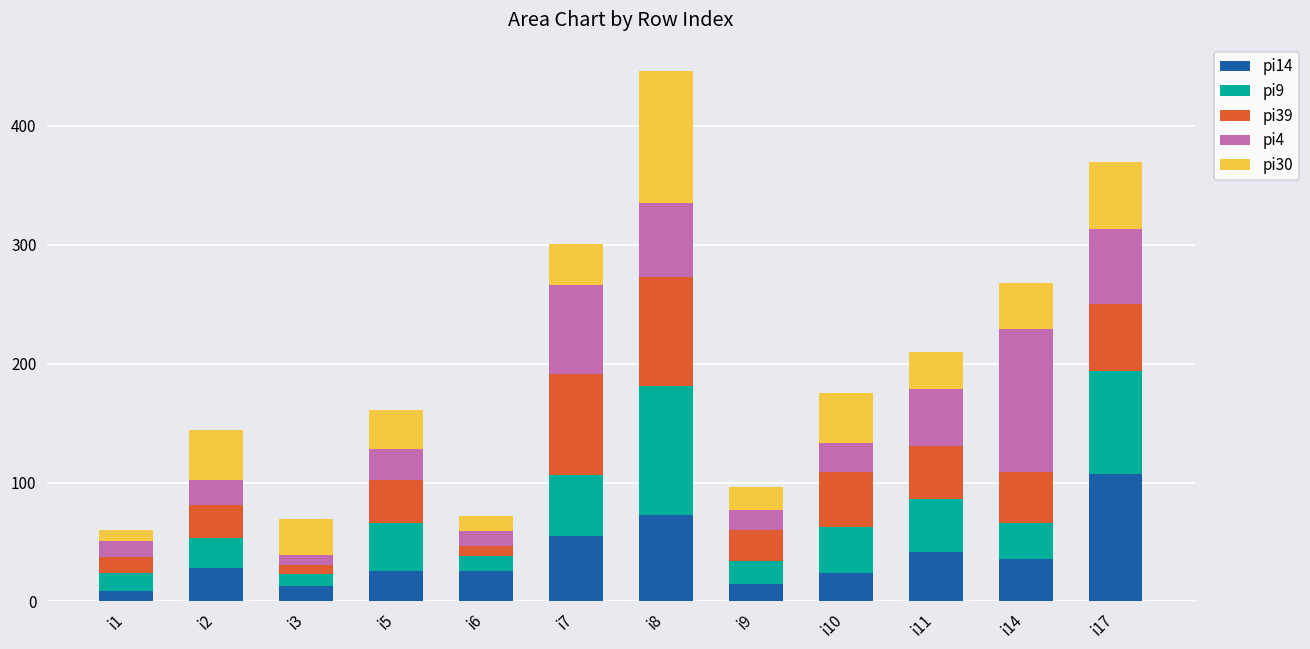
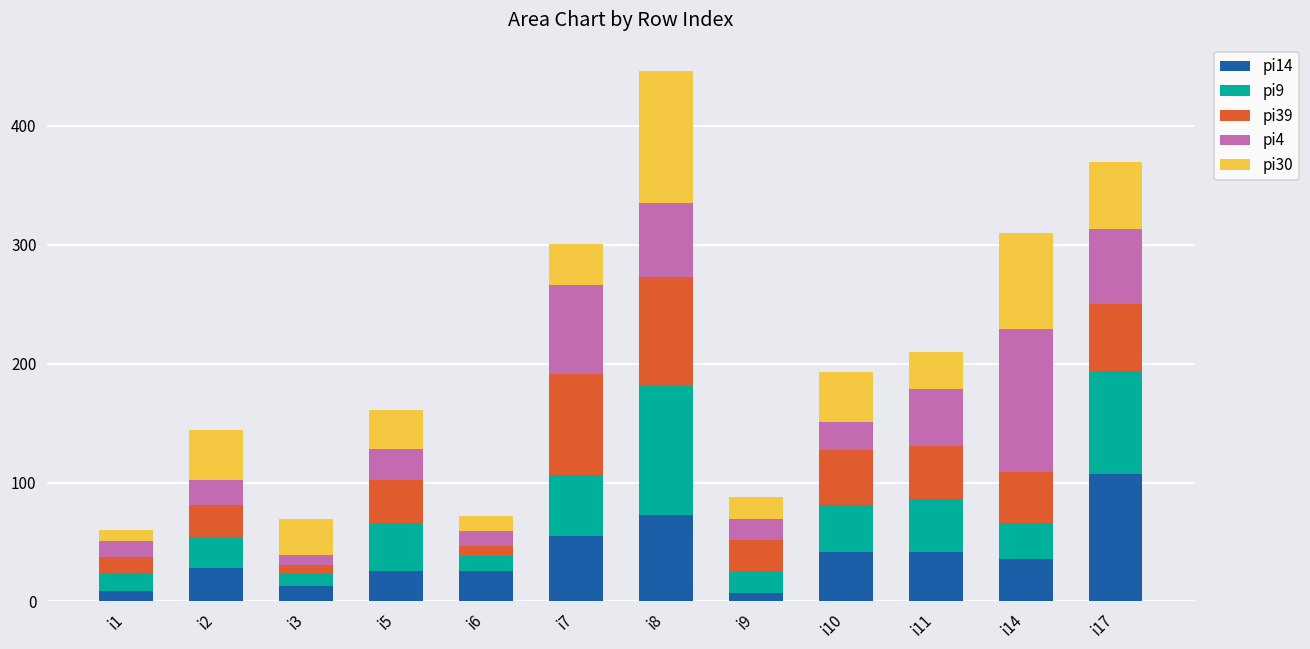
pi14, i9: 15 -> 7
pi14, i10: 24 -> 42
pi30, i14: 39 -> 81
